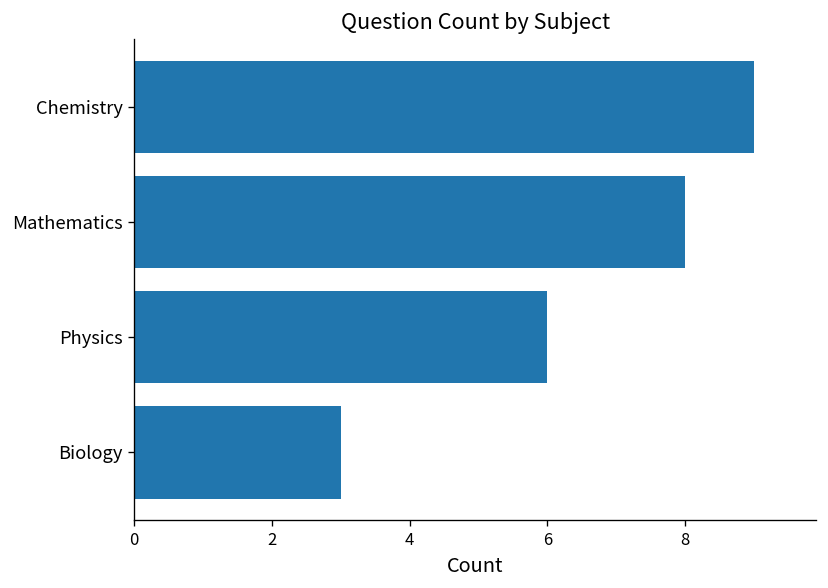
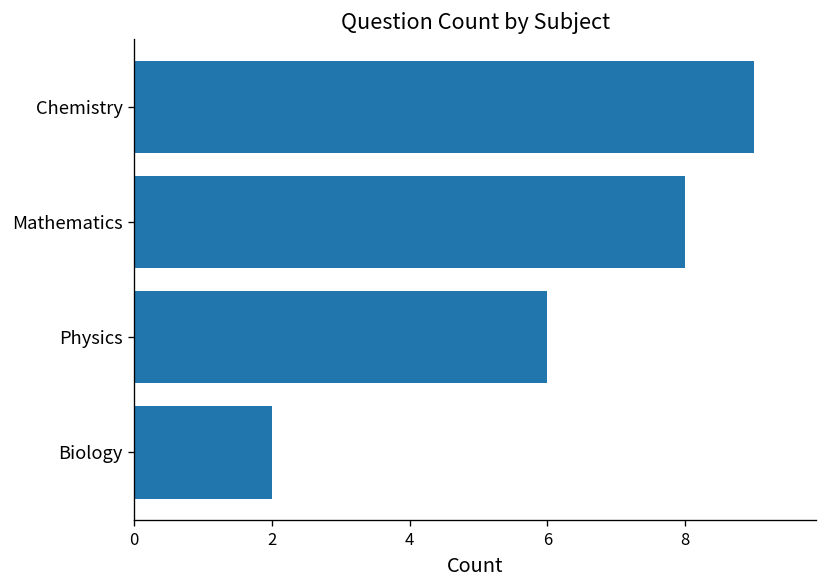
Biology: 3 -> 2
